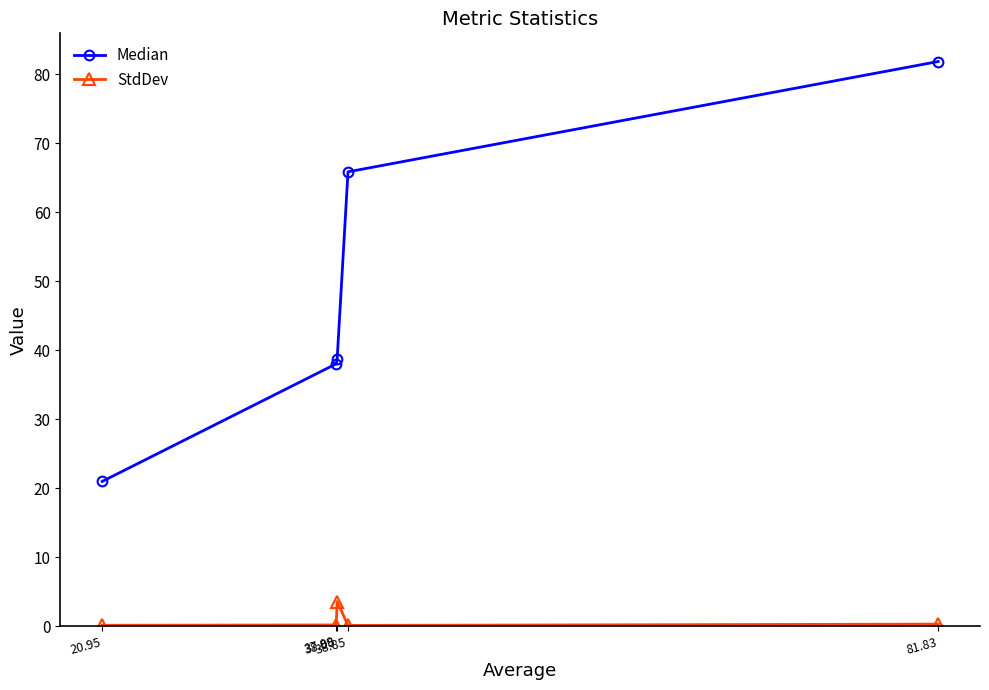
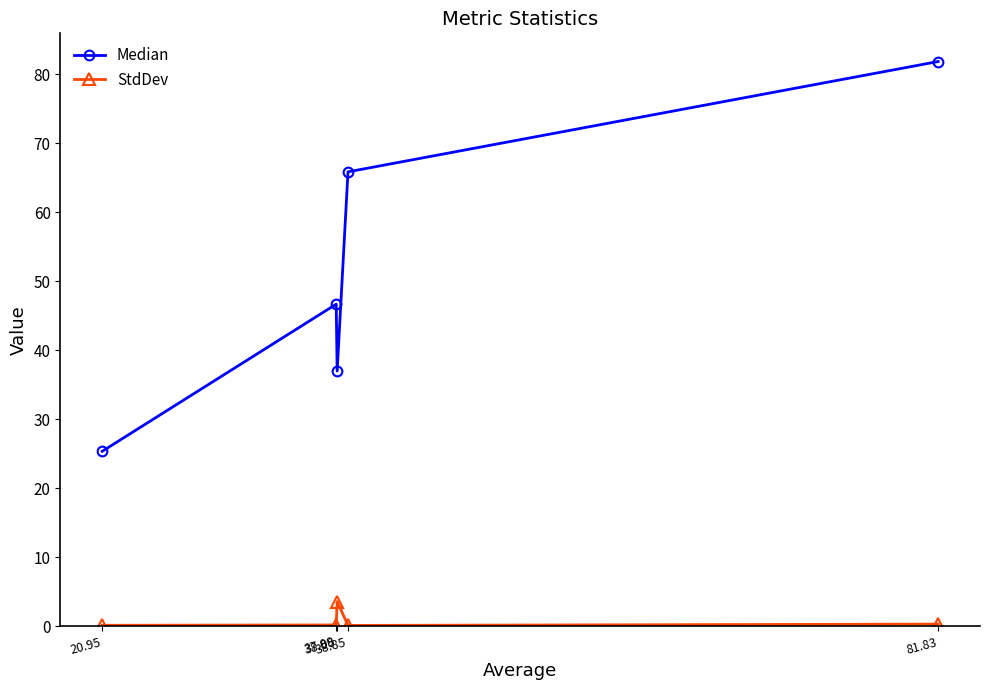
Median, 20.95: 21 -> 25
Median, 37.99: 38 -> 47
Median, 38.06: 39 -> 37
